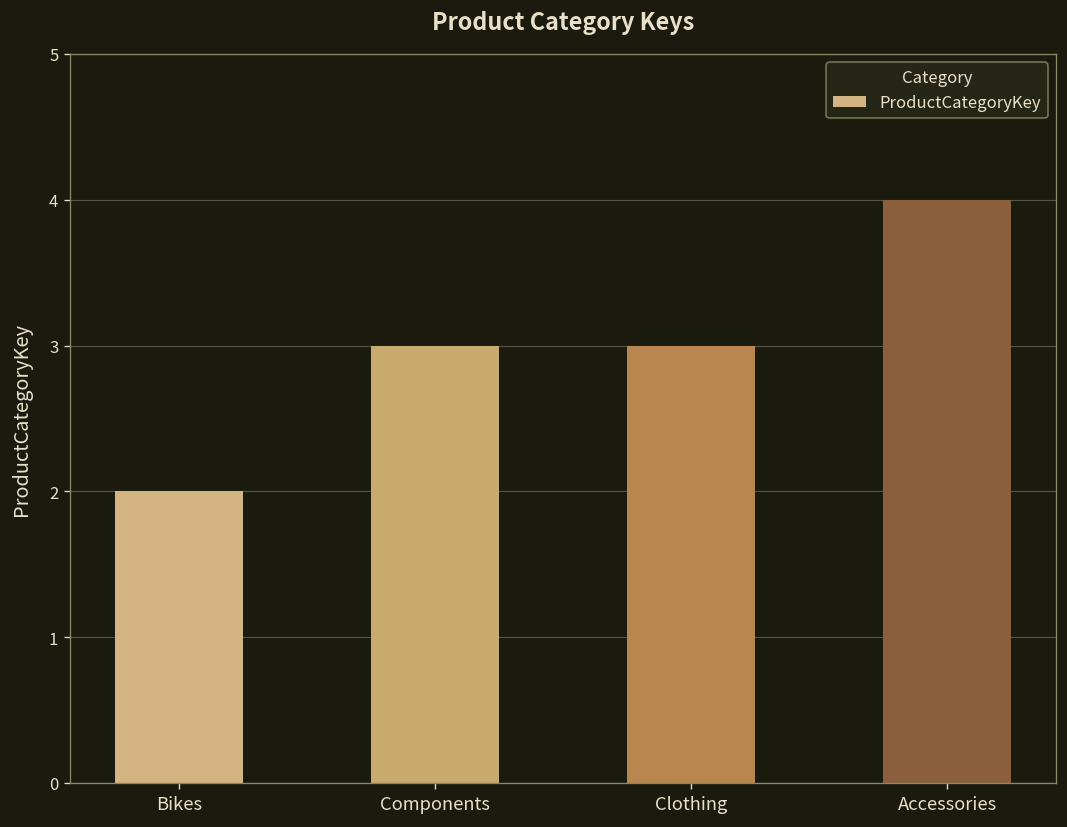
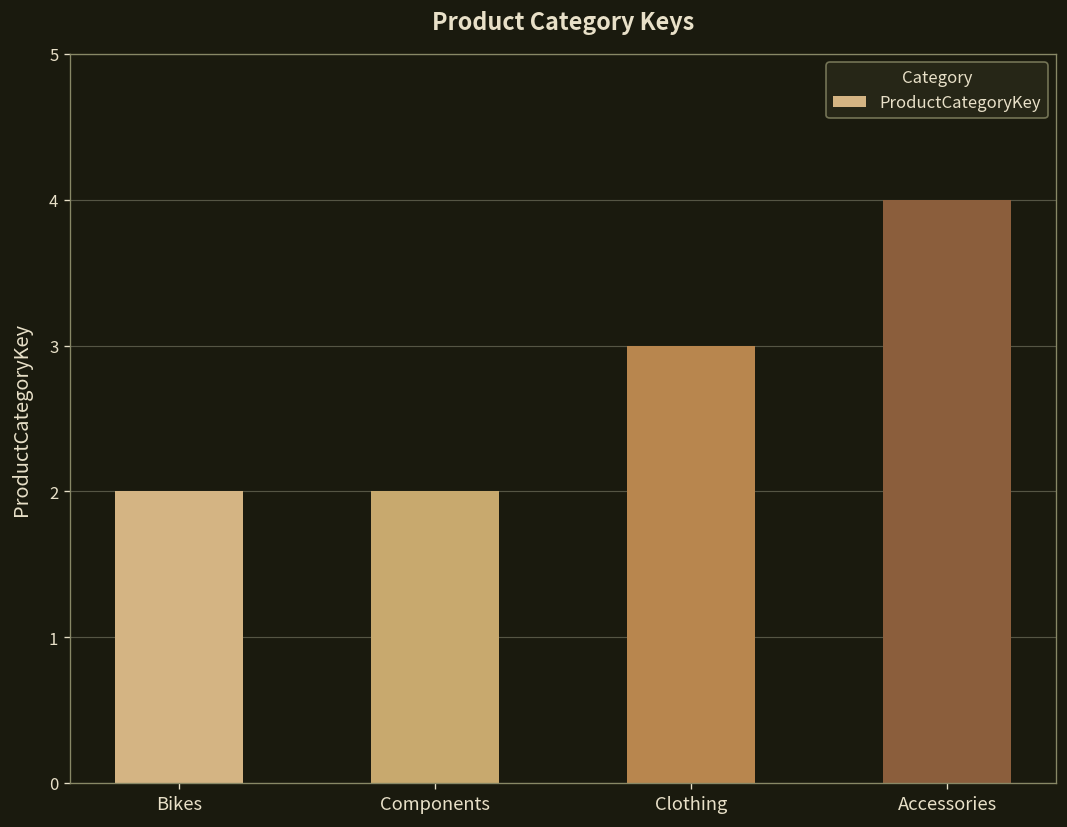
Components: 3 -> 2
